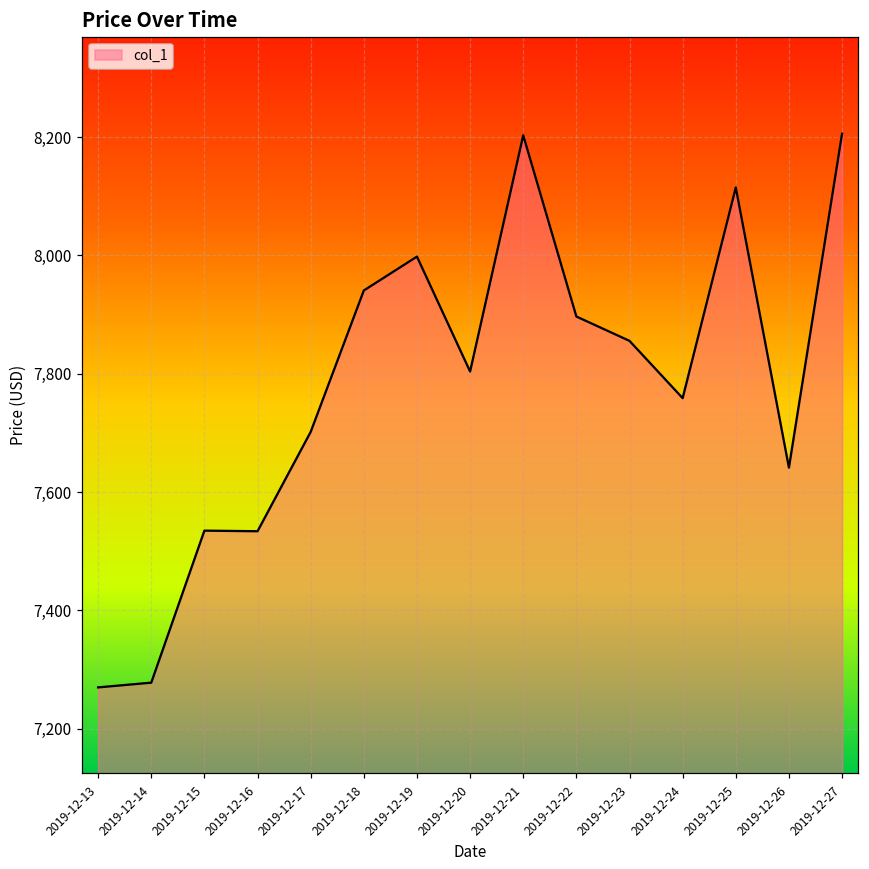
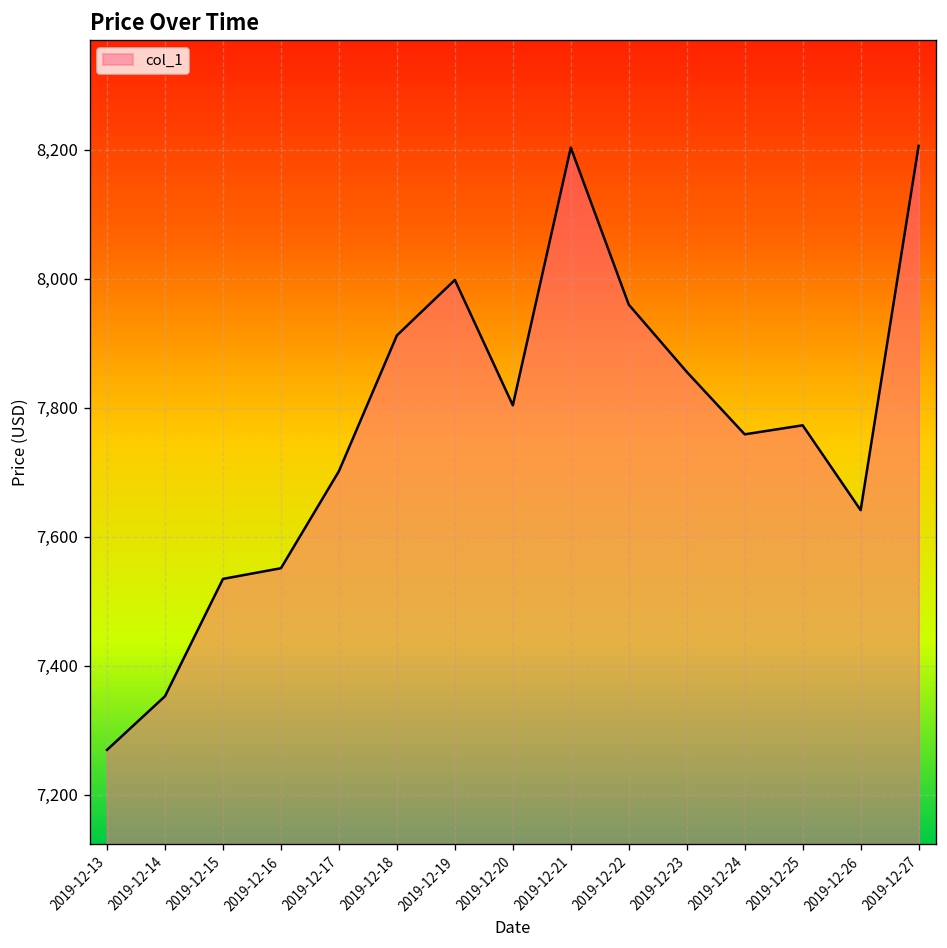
2019-12-14: 7,280 -> 7,350
2019-12-16: 7,530 -> 7,550
2019-12-18: 7,940 -> 7,910
2019-12-22: 7,900 -> 7,960
2019-12-25: 8,110 -> 7,770
